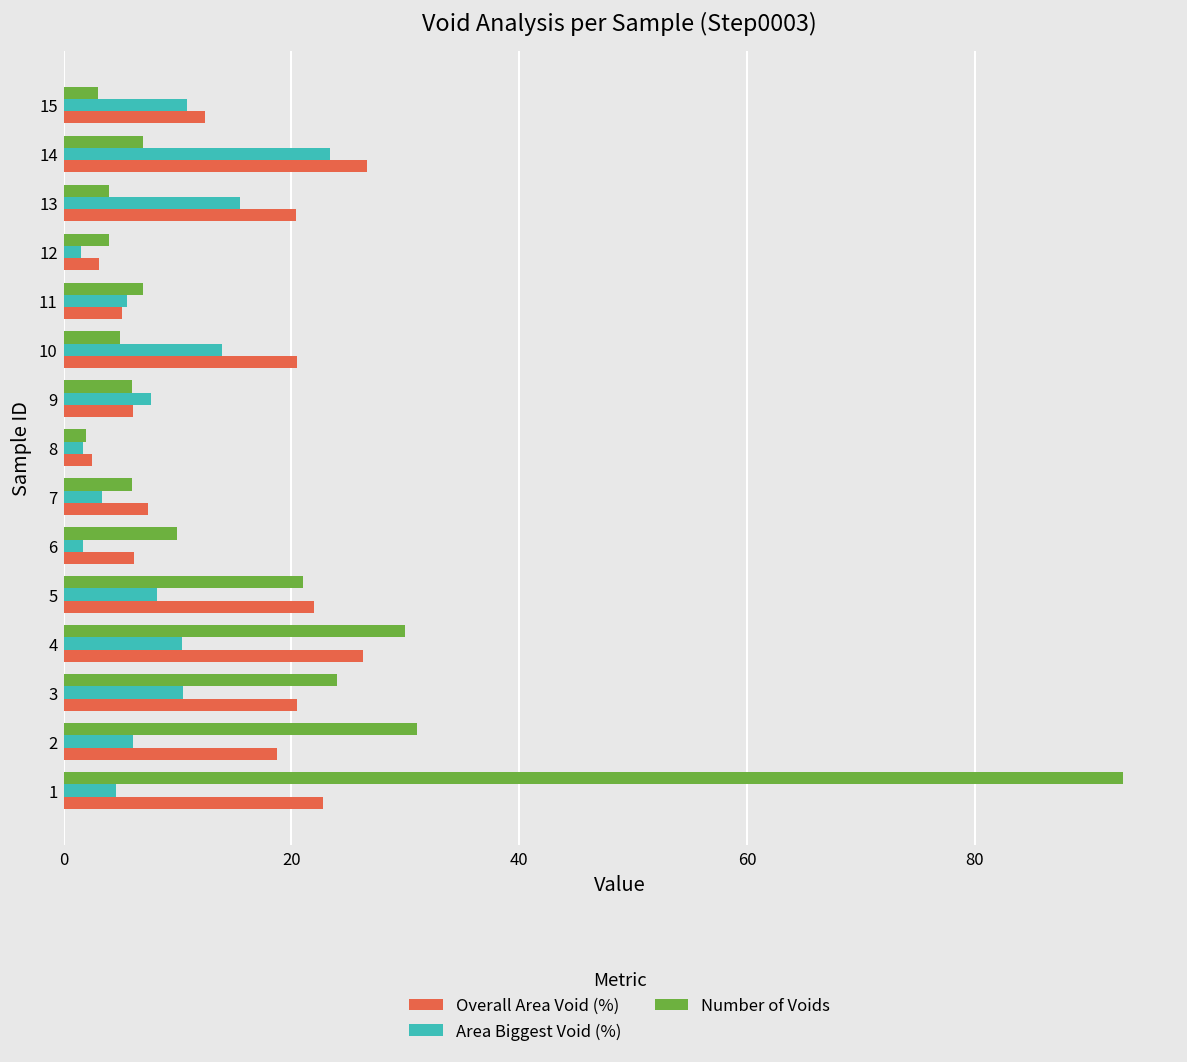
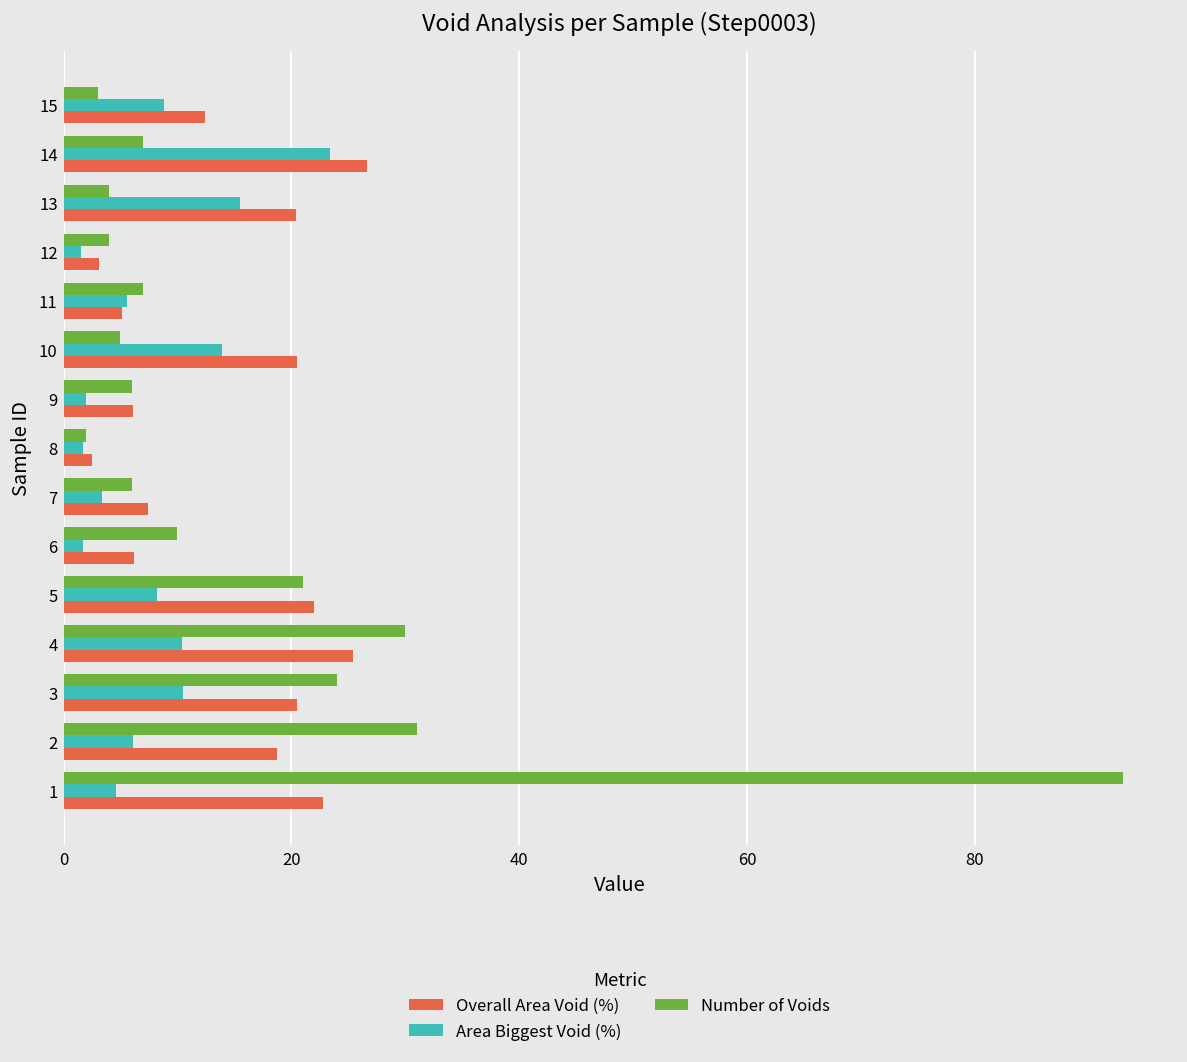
Area Biggest Void (%), 15: 11 -> 9
Area Biggest Void (%), 9: 8 -> 2
Overall Area Void (%), 4: 26 -> 25
